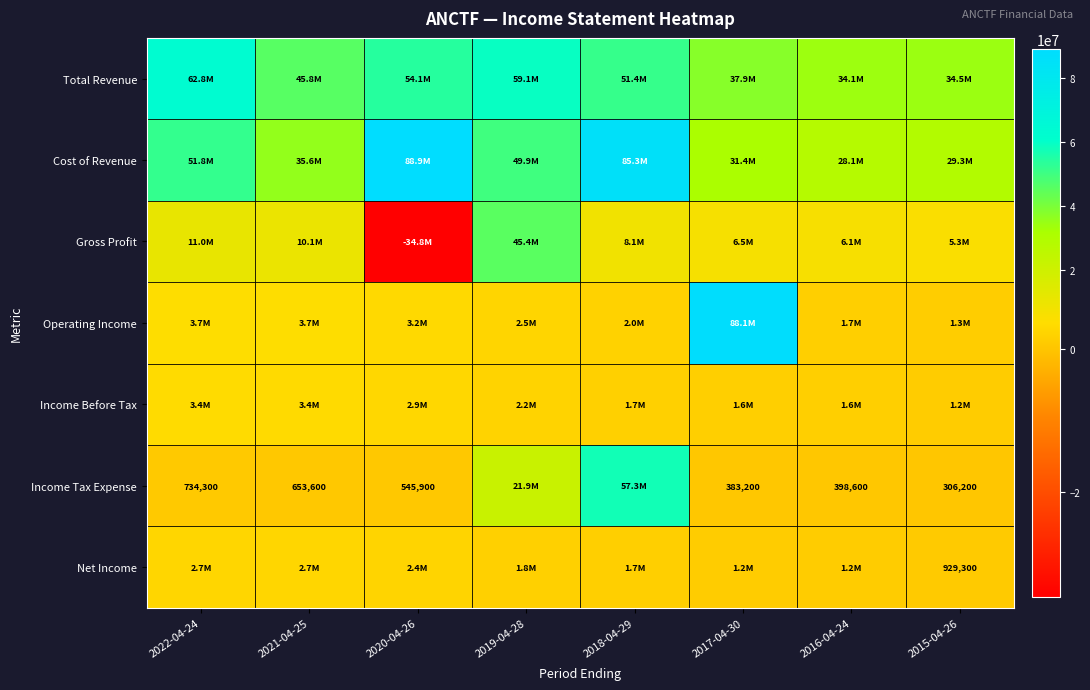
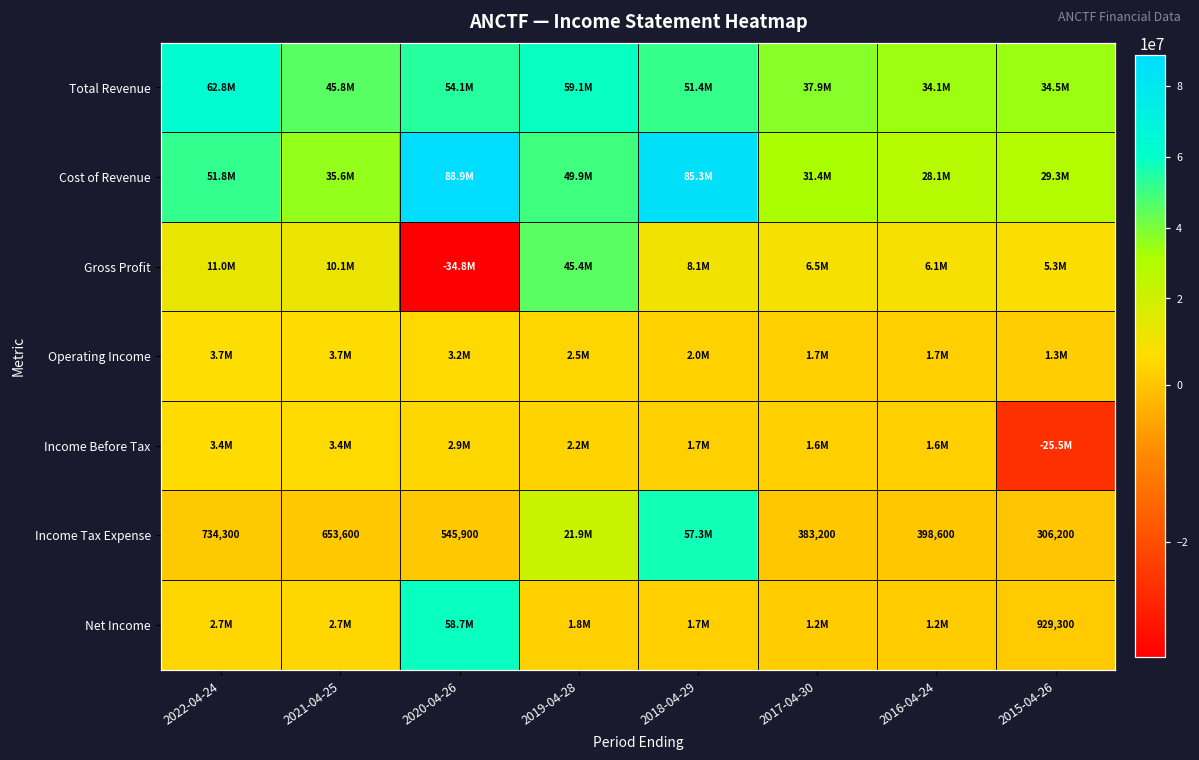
Operating Income, 2017-04-30: 88.1M -> 1.7M
Income Before Tax, 2015-04-26: 1.2M -> -25.5M
Net Income, 2020-04-26: 2.4M -> 58.7M
